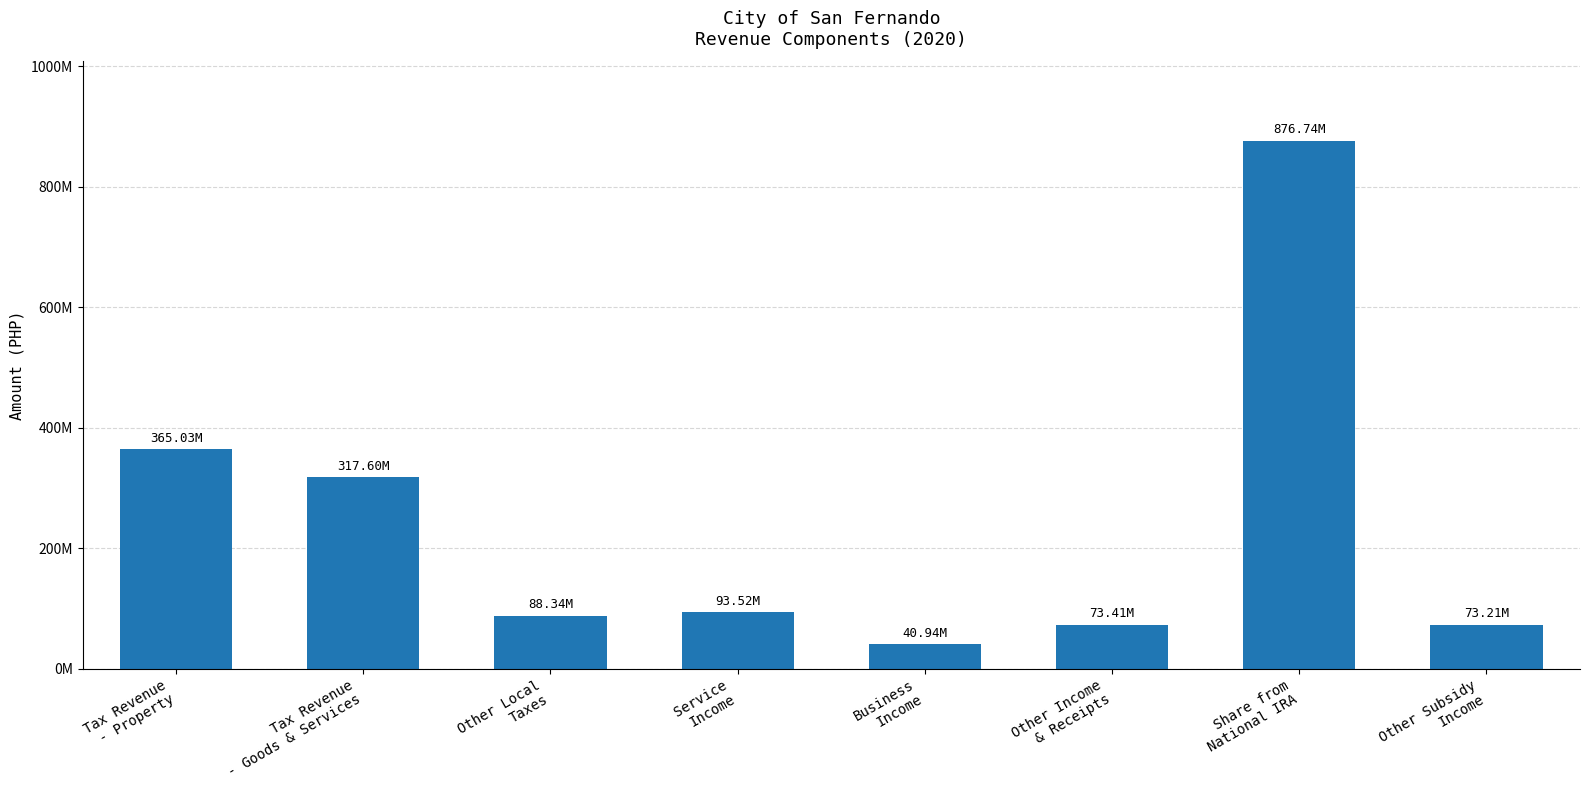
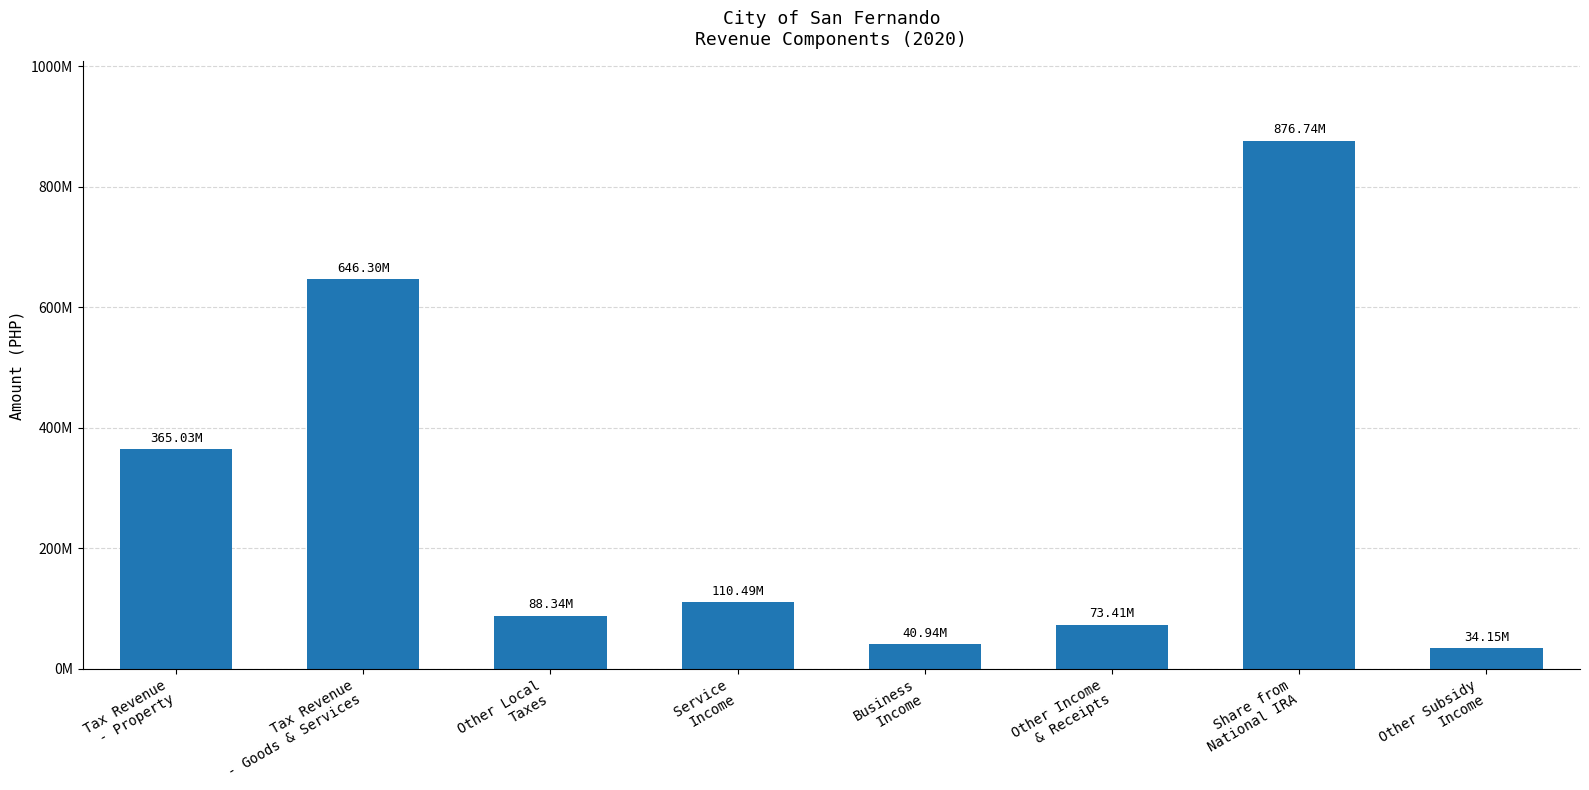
Tax Revenue - Goods & Services: 317.60M -> 646.30M
Service Income: 93.52M -> 110.49M
Other Subsidy Income: 73.21M -> 34.15M
